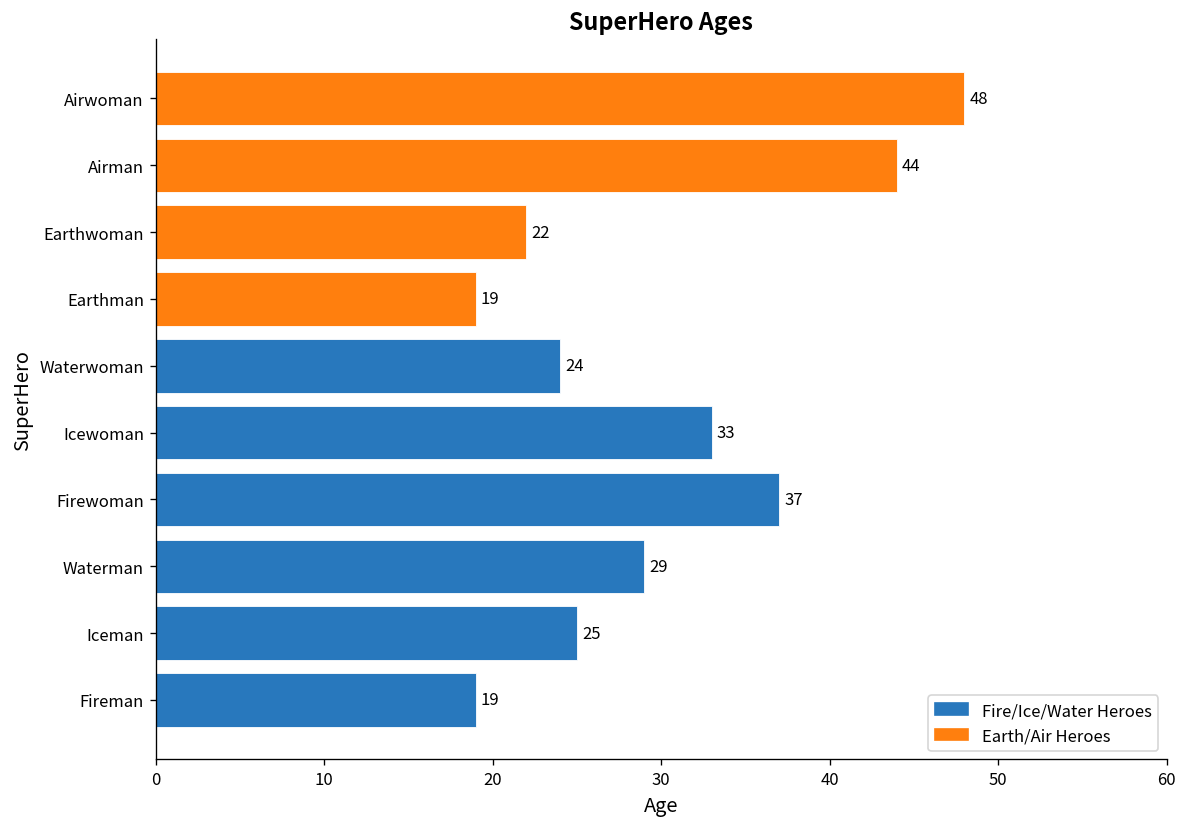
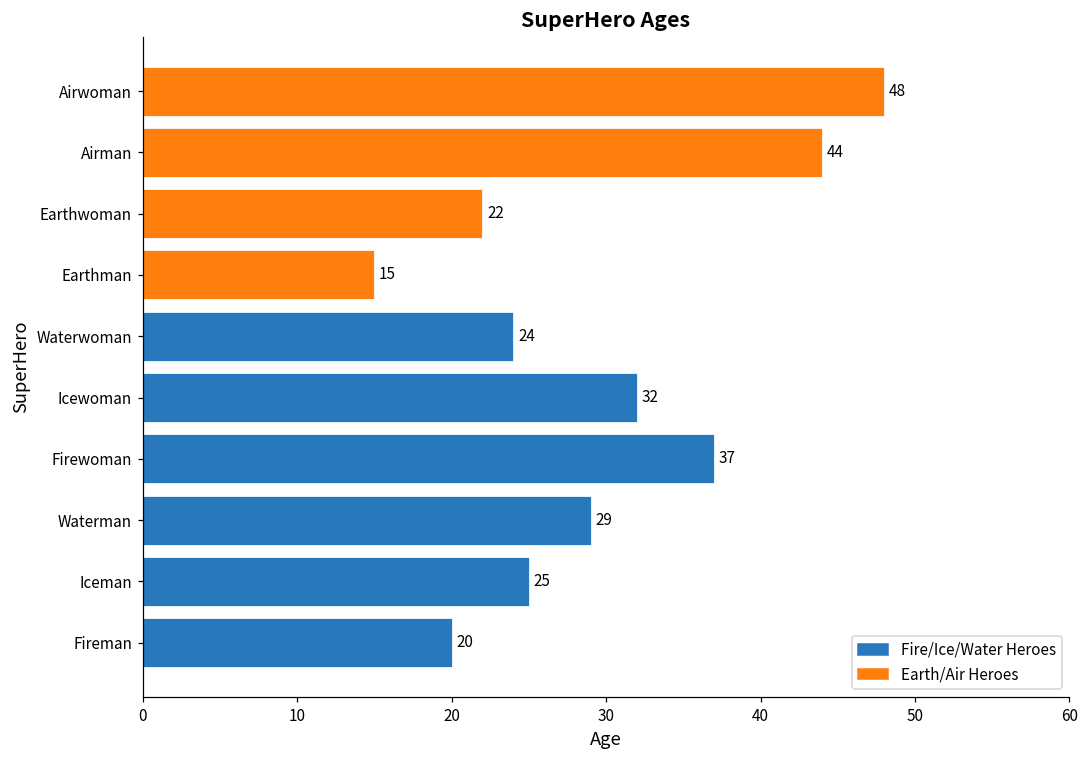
Earthman: 19 -> 15
Icewoman: 33 -> 32
Fireman: 19 -> 20
